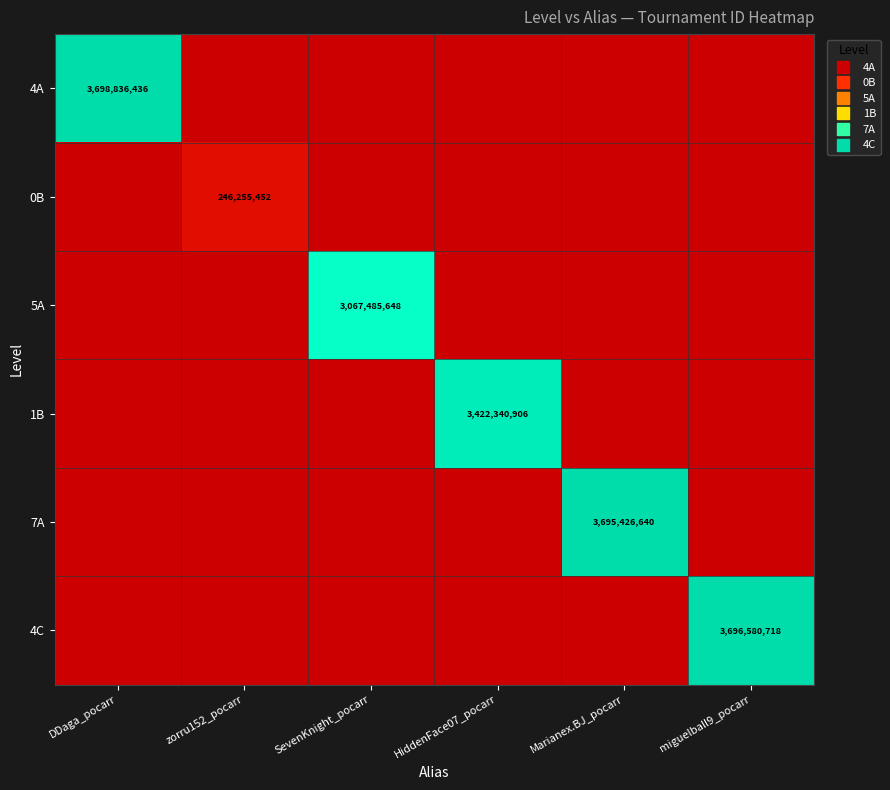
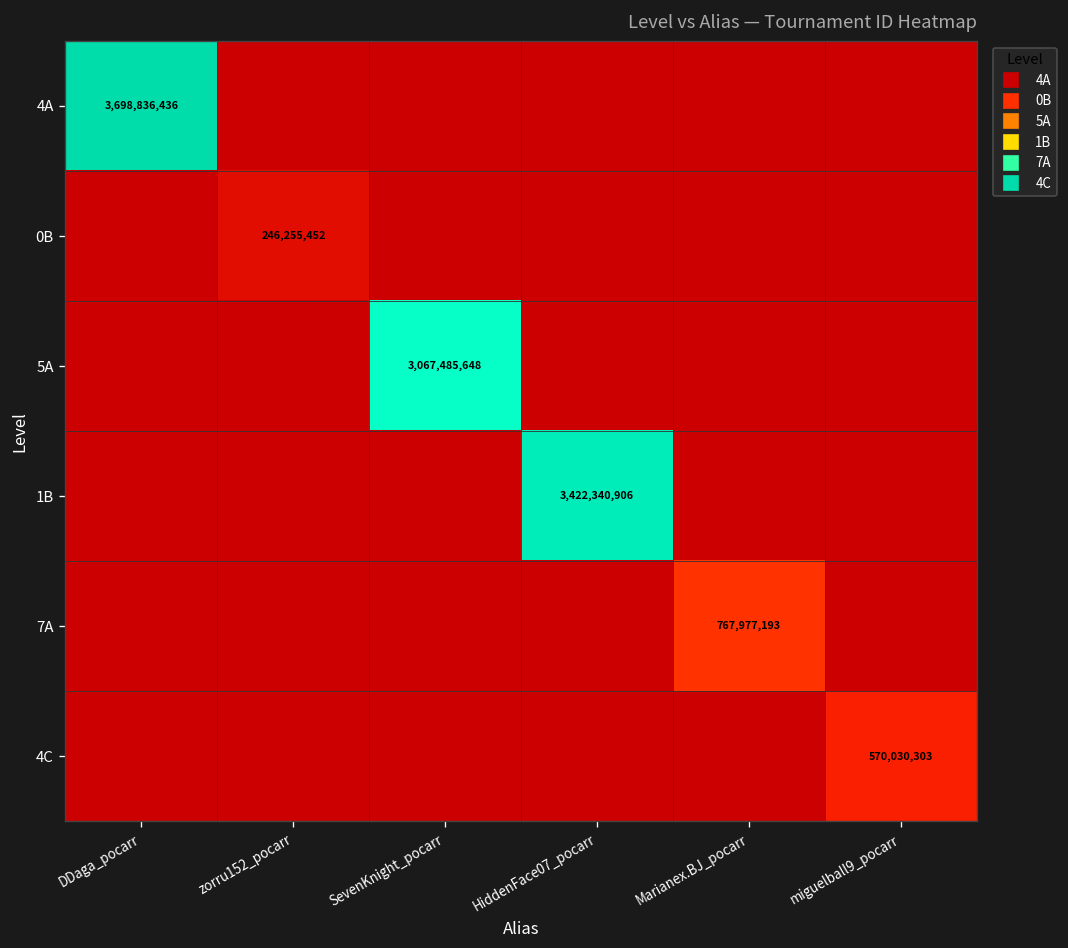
7A, Marianex.BJ_pocarr: 3,695,426,640 -> 767,977,193
4C, miguelball9_pocarr: 3,696,580,718 -> 570,030,303
